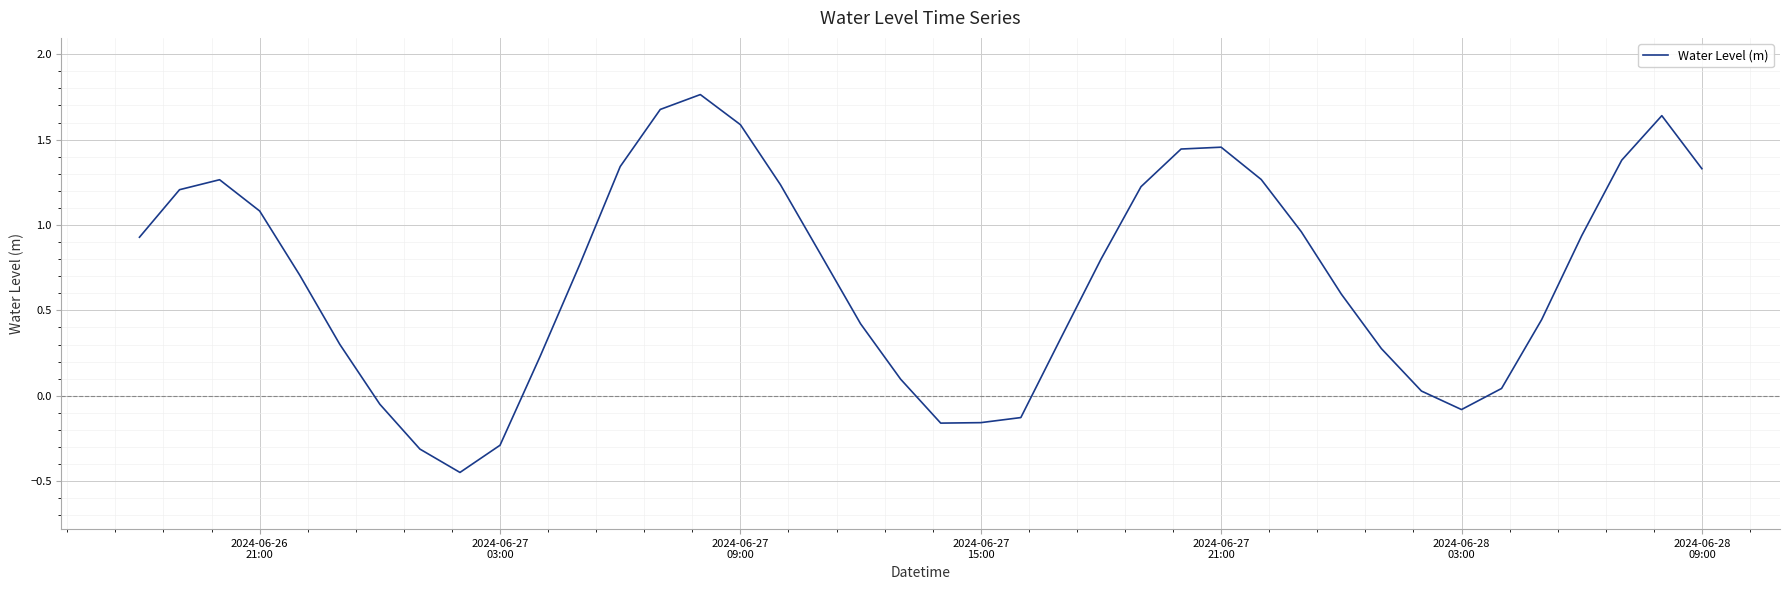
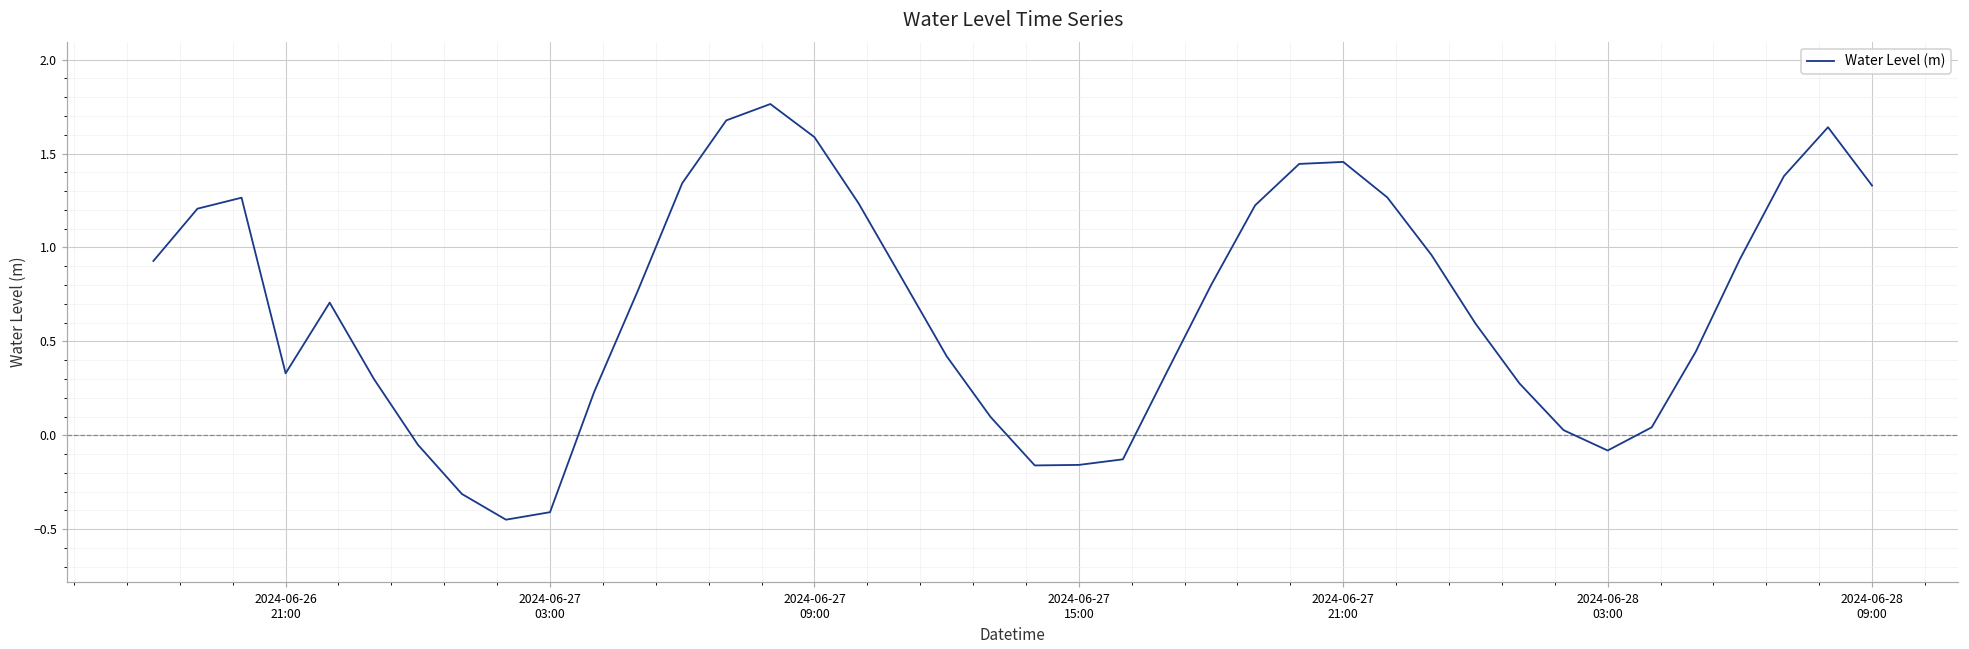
2024-06-26 21:00: 1.08 -> 0.33
2024-06-27 03:00: -0.29 -> -0.41
